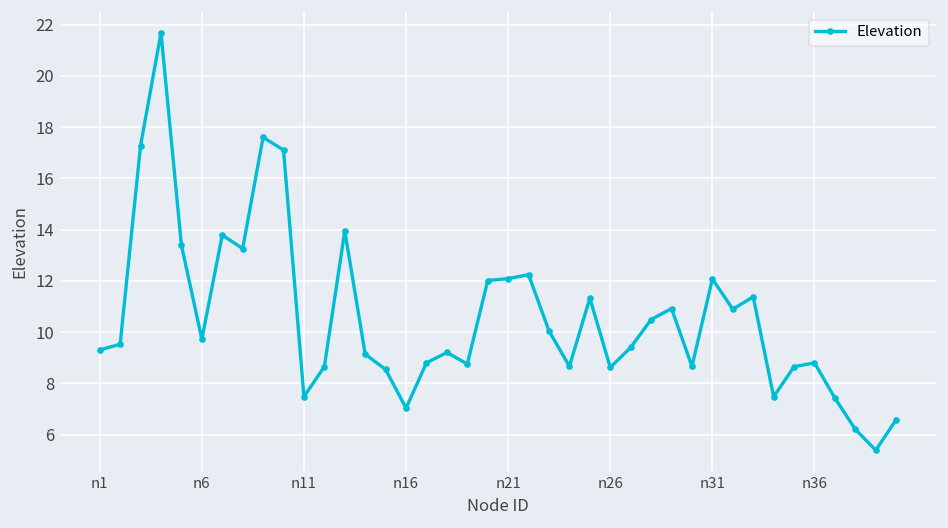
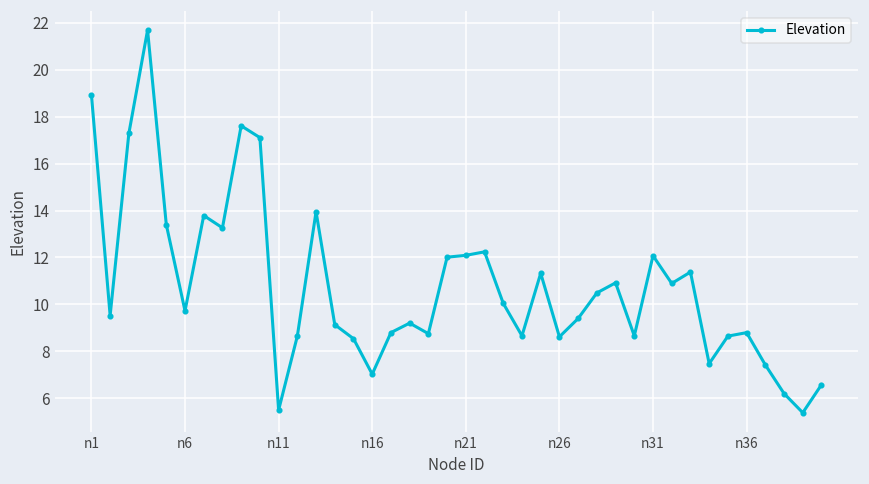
n1: 9.3 -> 18.9
n11: 7.5 -> 5.5
